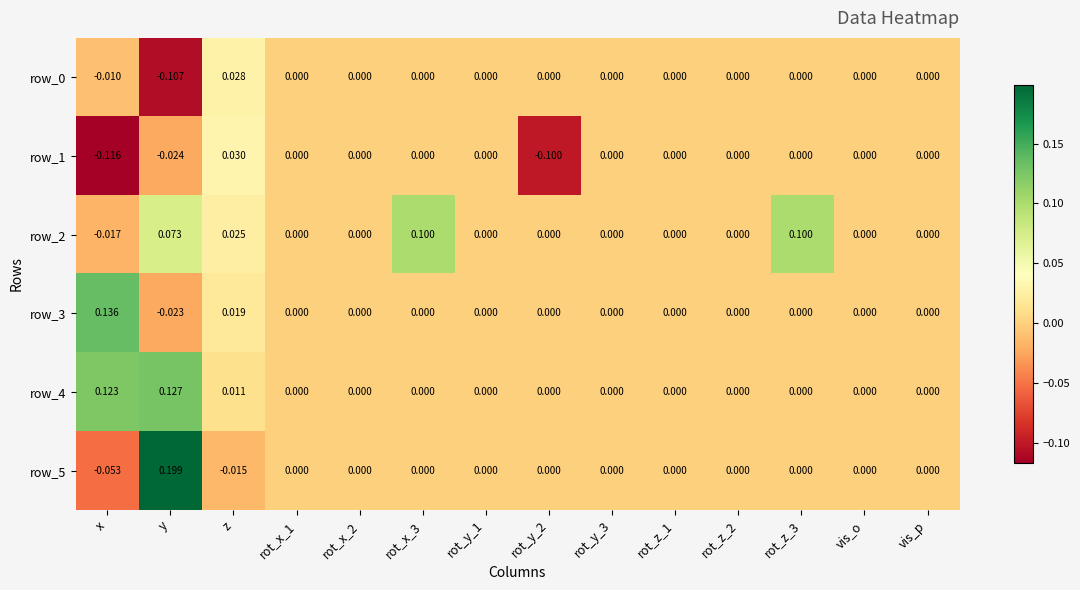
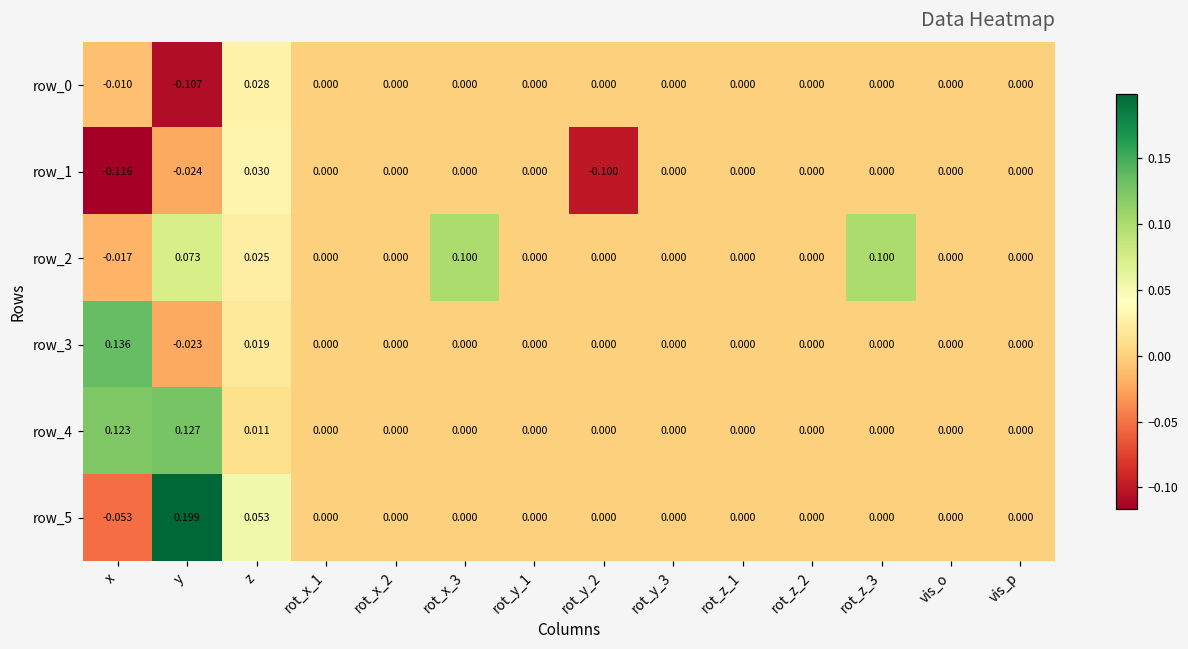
row_5, z: -0.015 -> 0.053
